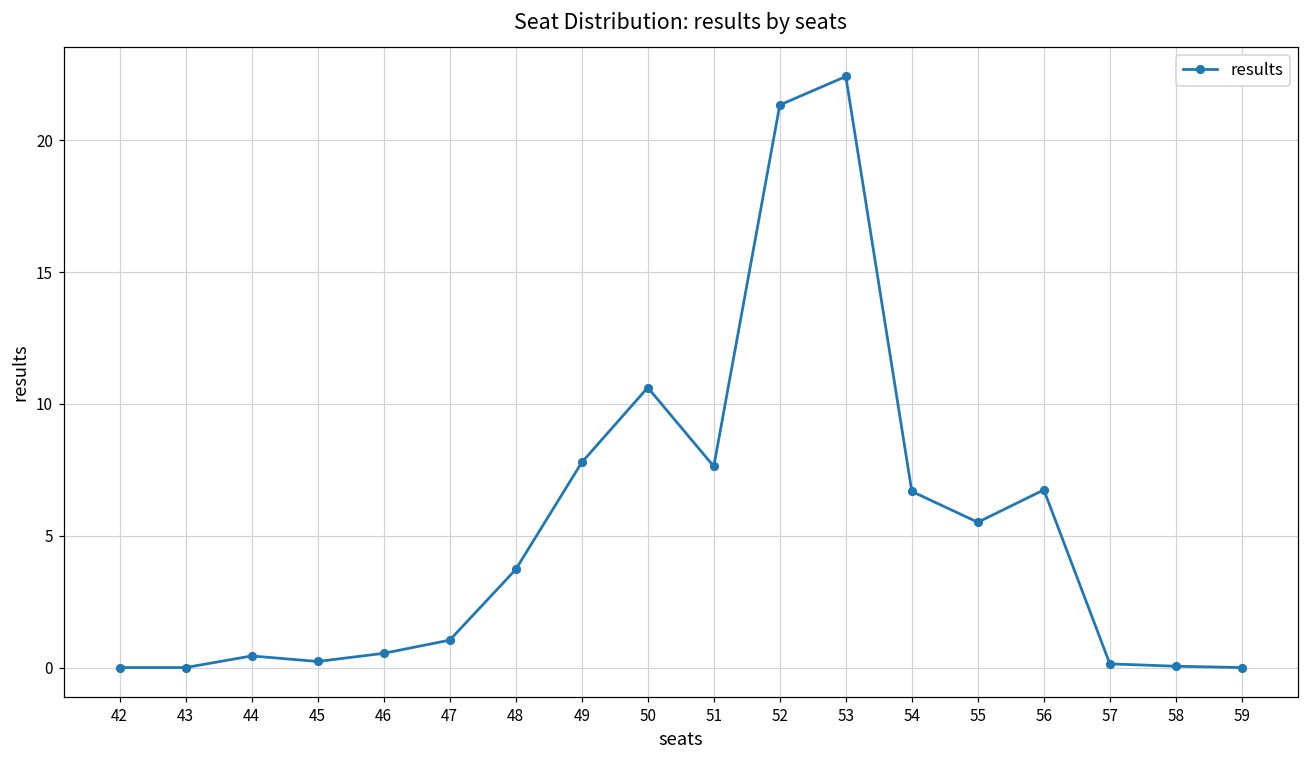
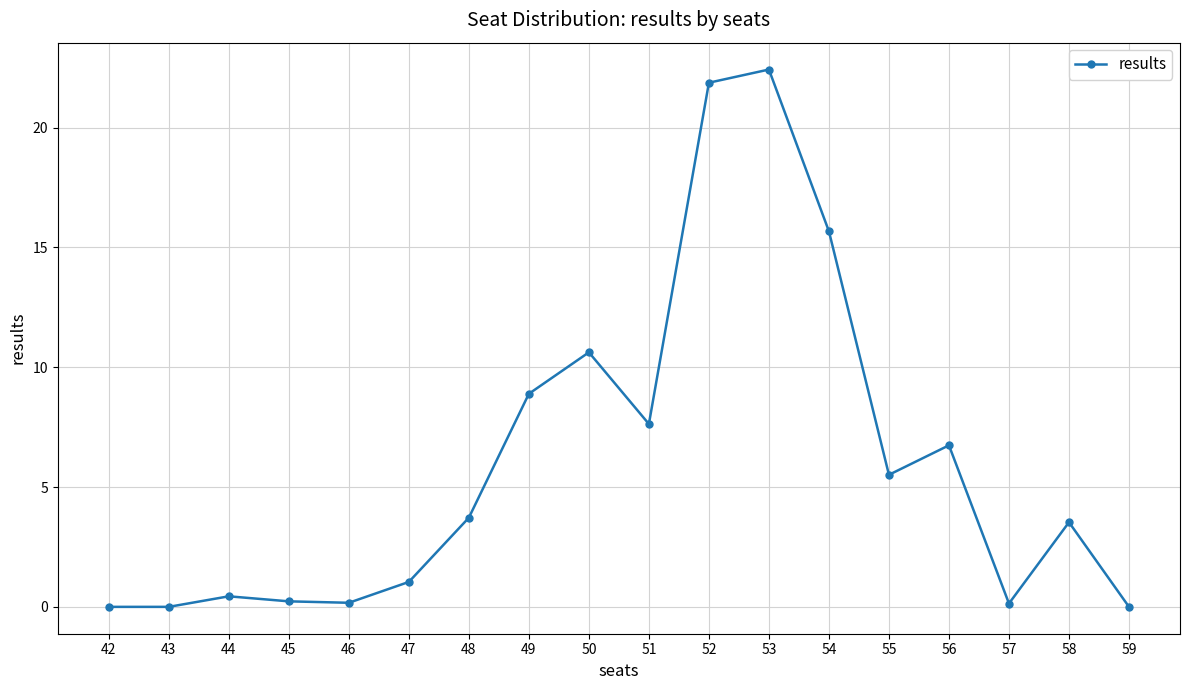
46: 0.5 -> 0.2
49: 7.8 -> 8.9
52: 21.3 -> 21.9
54: 6.7 -> 15.7
58: 0.1 -> 3.5
